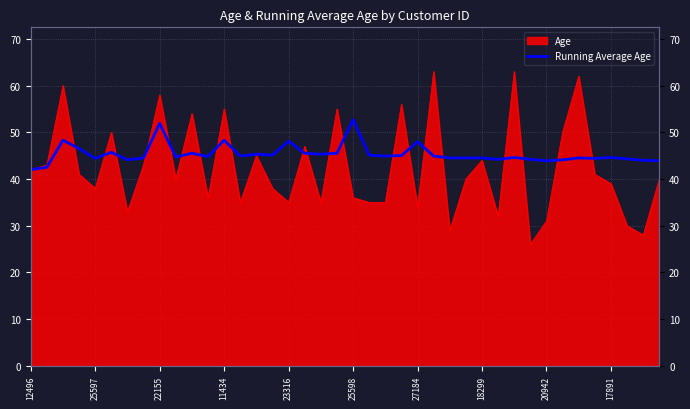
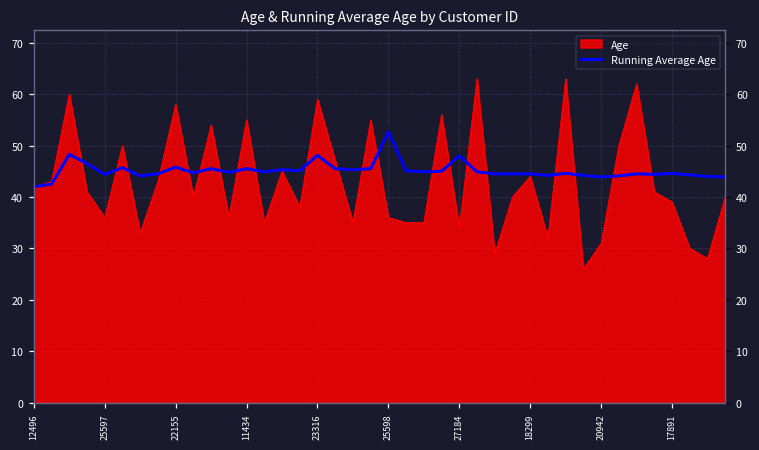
Age, 25597: 38 -> 36
Running Average Age, 22155: 52 -> 46
Running Average Age, 11434: 48 -> 46
Age, 23316: 35 -> 59
